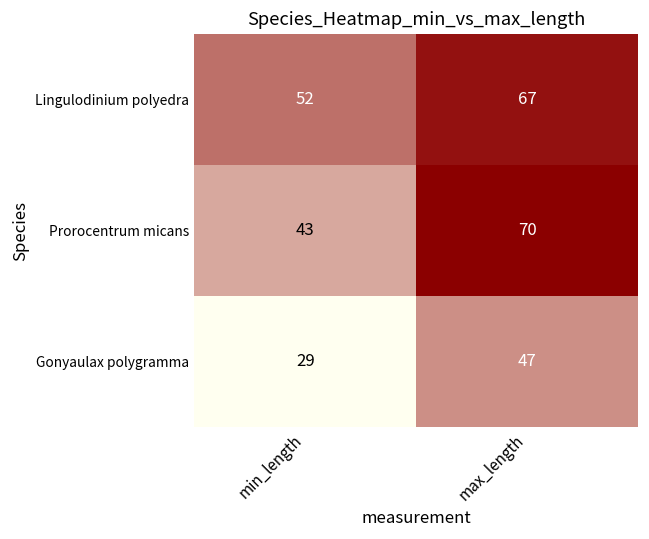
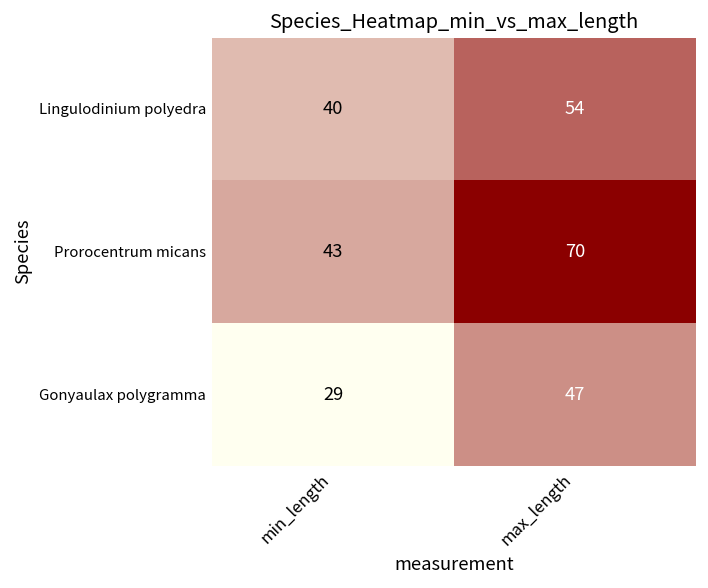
Lingulodinium polyedra, min_length: 52 -> 40
Lingulodinium polyedra, max_length: 67 -> 54
